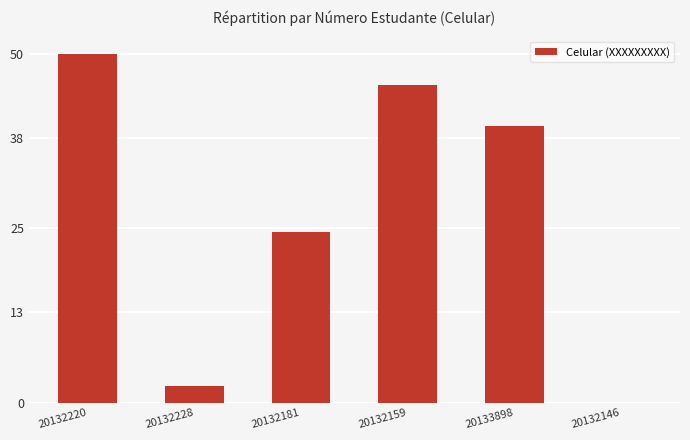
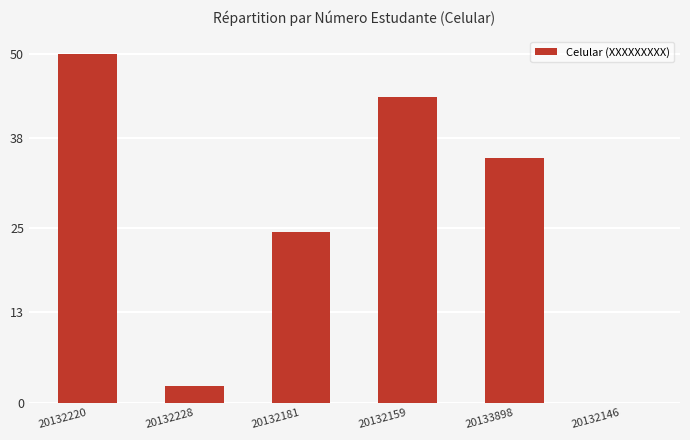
20132159: 46 -> 44
20133898: 40 -> 35
